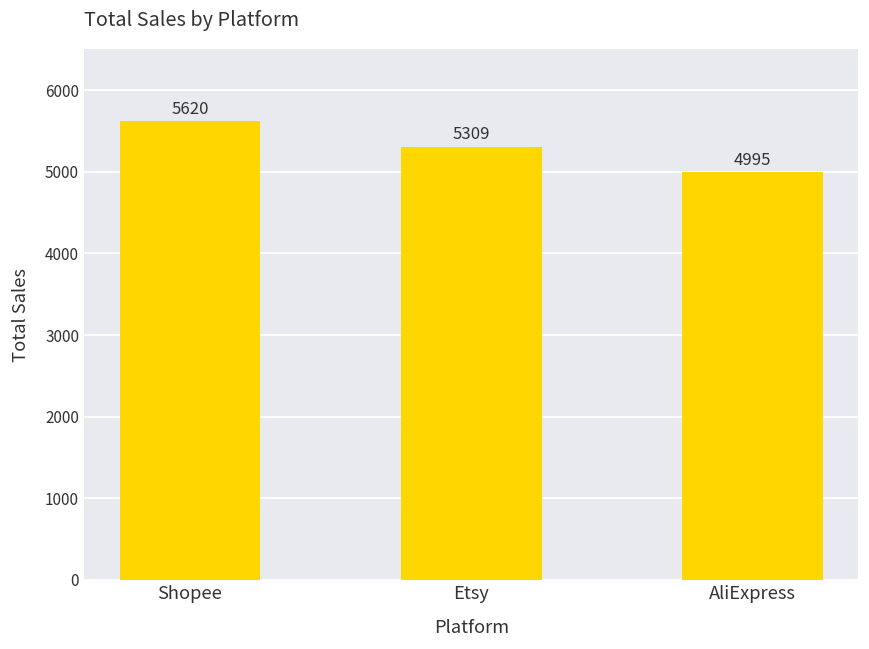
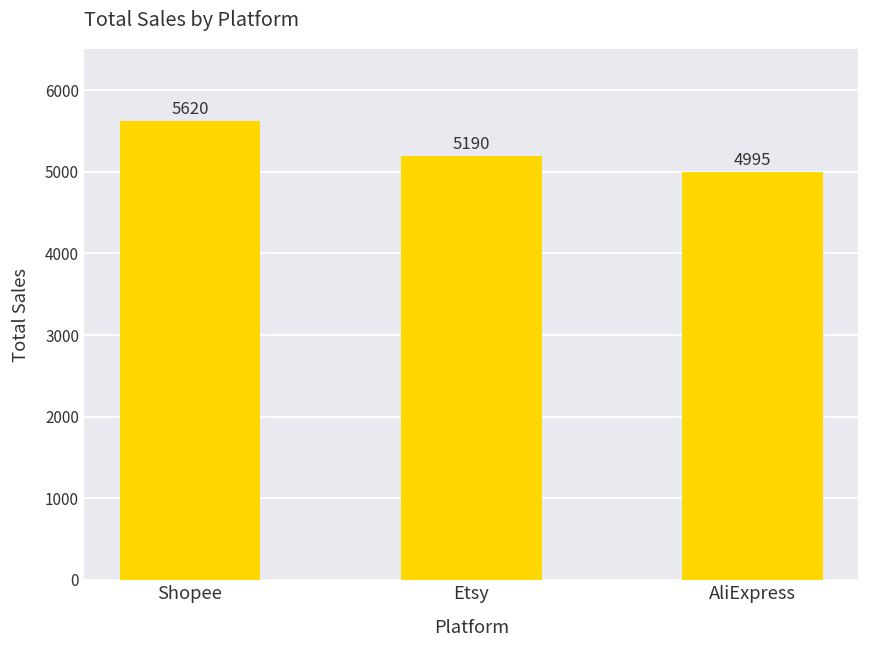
Etsy: 5309 -> 5190
